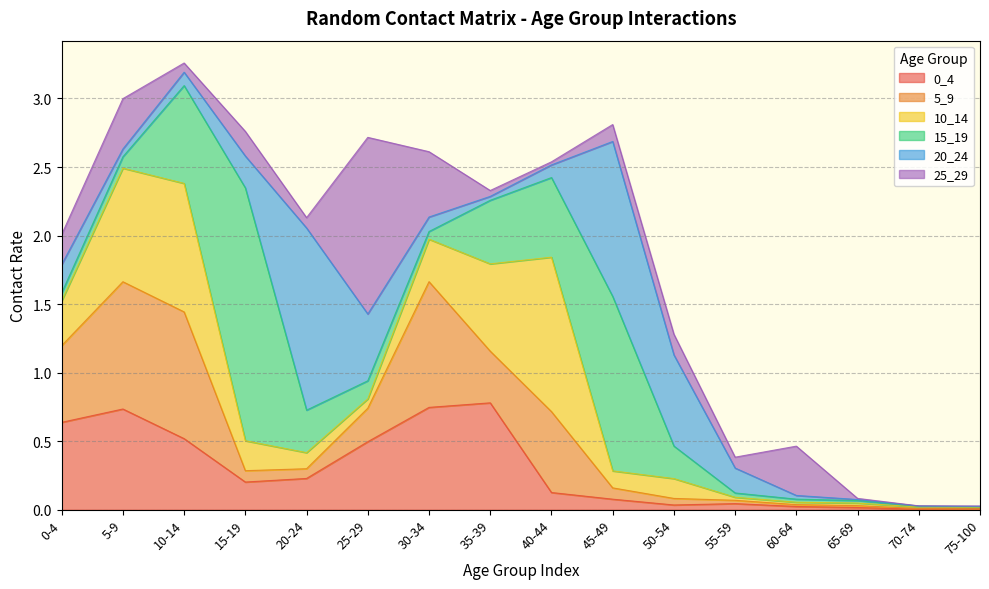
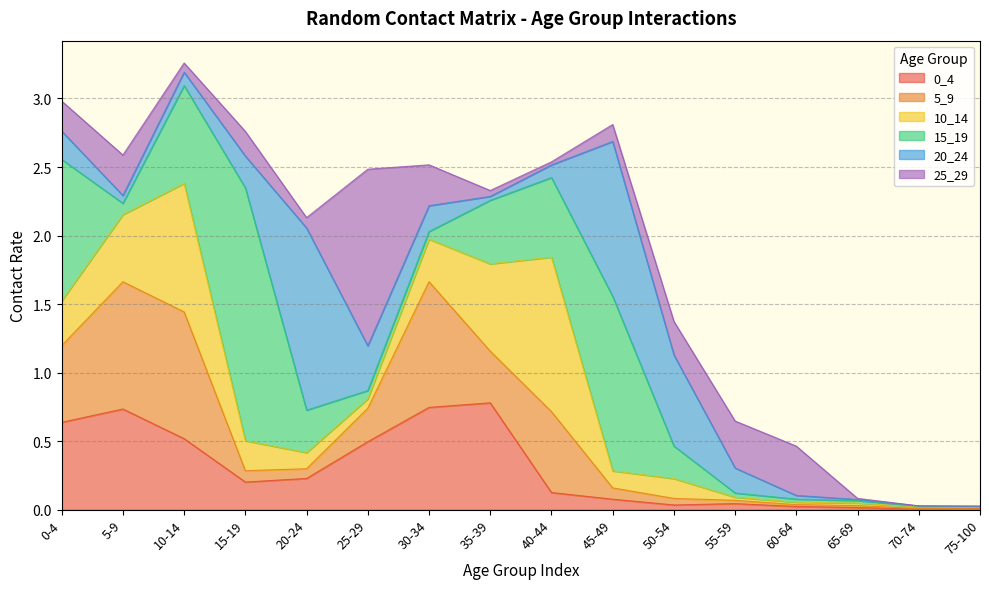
15_19, 0-4: 0.06 -> 1.03
10_14, 5-9: 0.83 -> 0.49
25_29, 5-9: 0.37 -> 0.30
15_19, 25-29: 0.13 -> 0.06
20_24, 25-29: 0.49 -> 0.33
20_24, 30-34: 0.11 -> 0.19
25_29, 30-34: 0.48 -> 0.30
25_29, 50-54: 0.15 -> 0.24
25_29, 55-59: 0.08 -> 0.34
